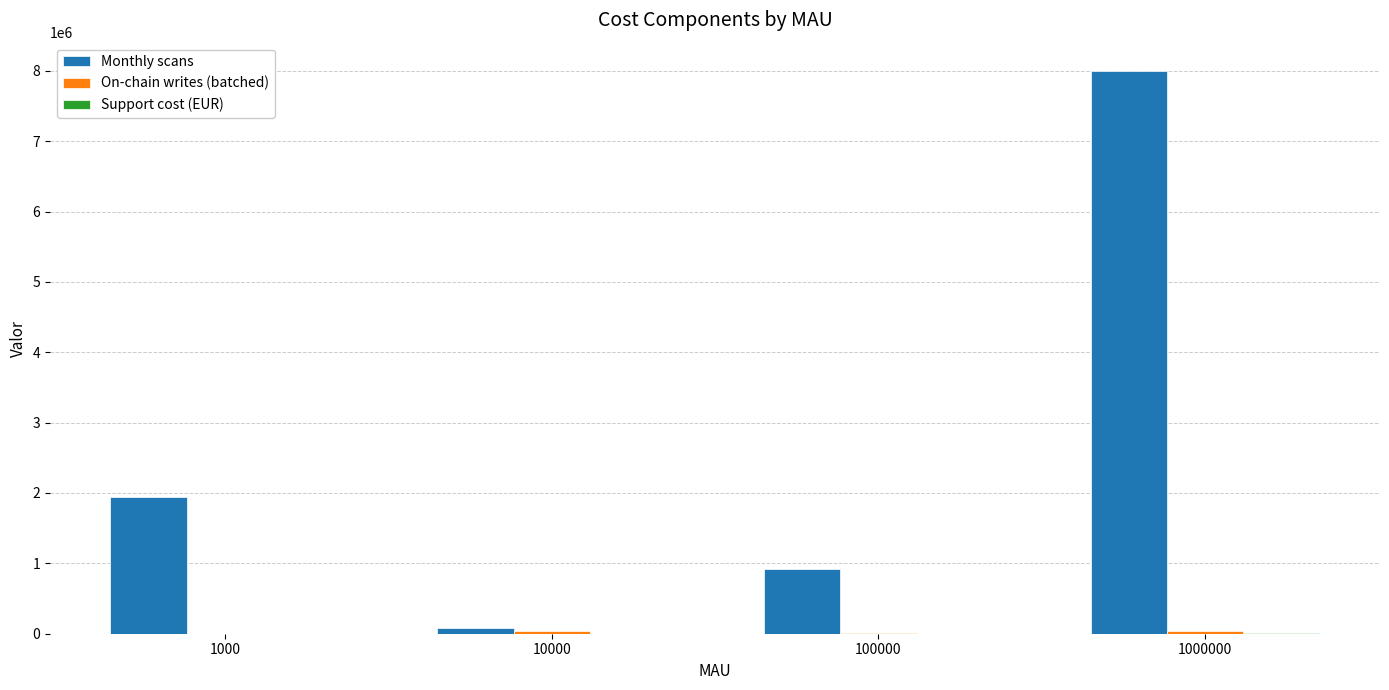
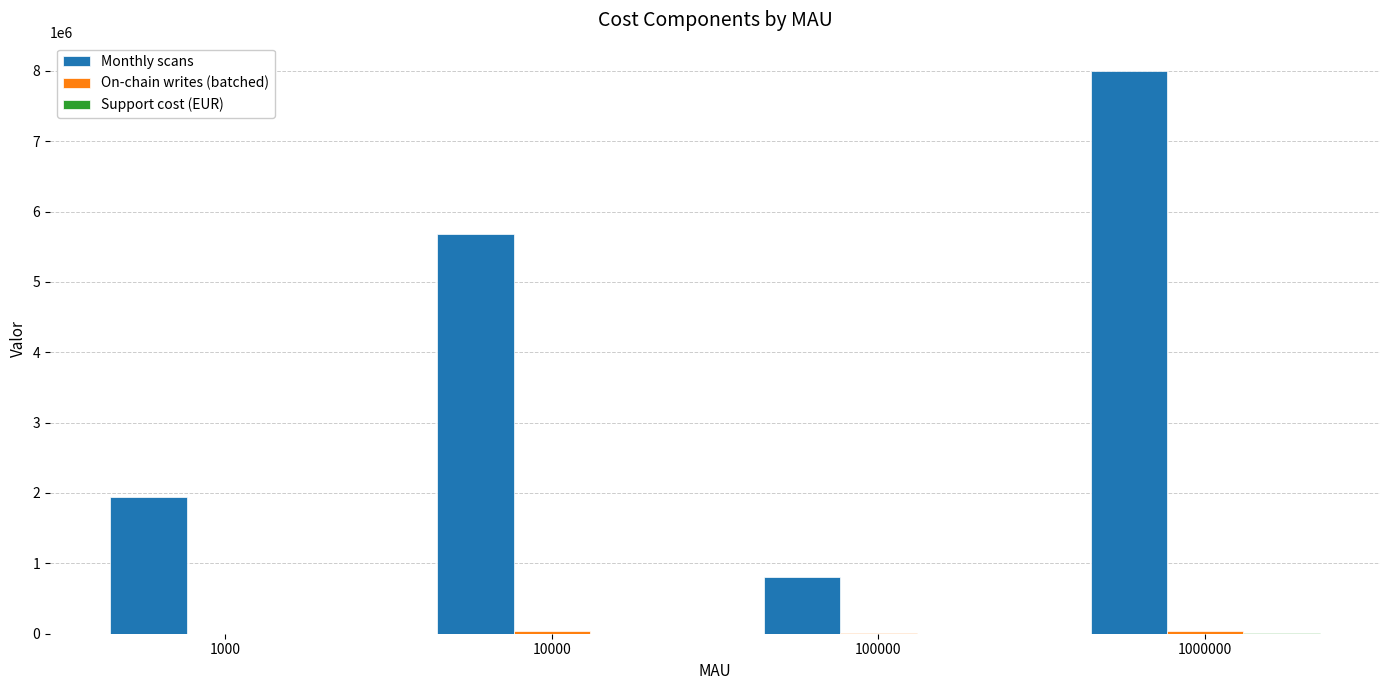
Monthly scans, 10000: 100000 -> 5700000
Monthly scans, 100000: 900000 -> 800000
